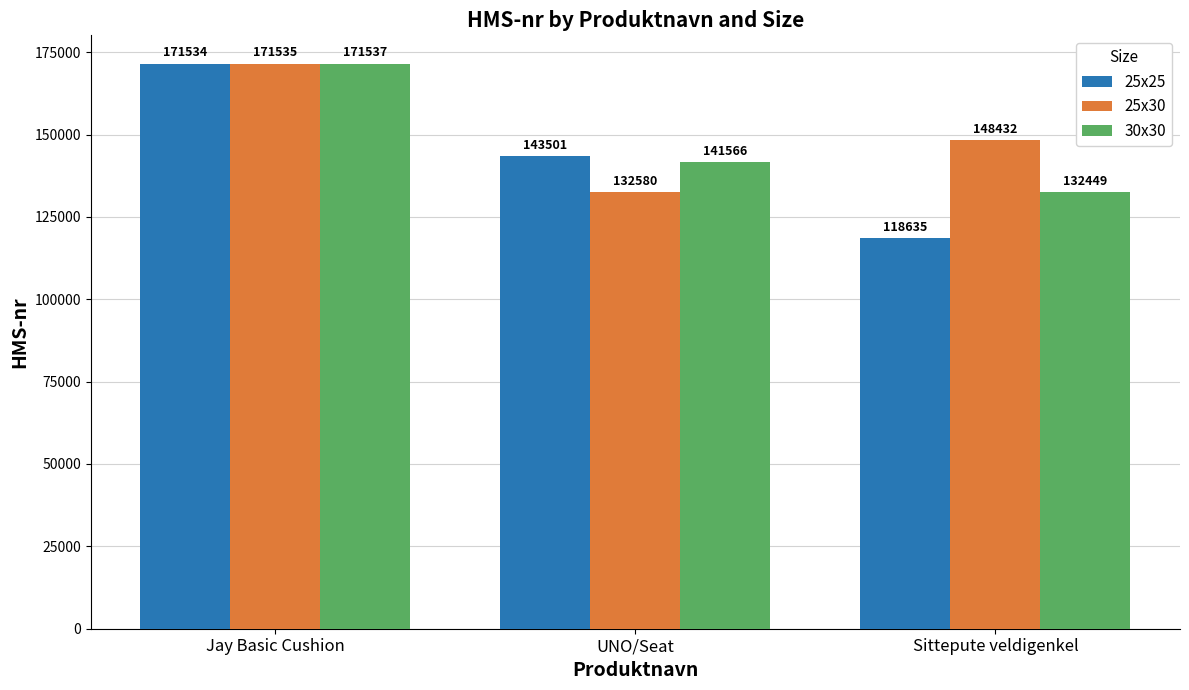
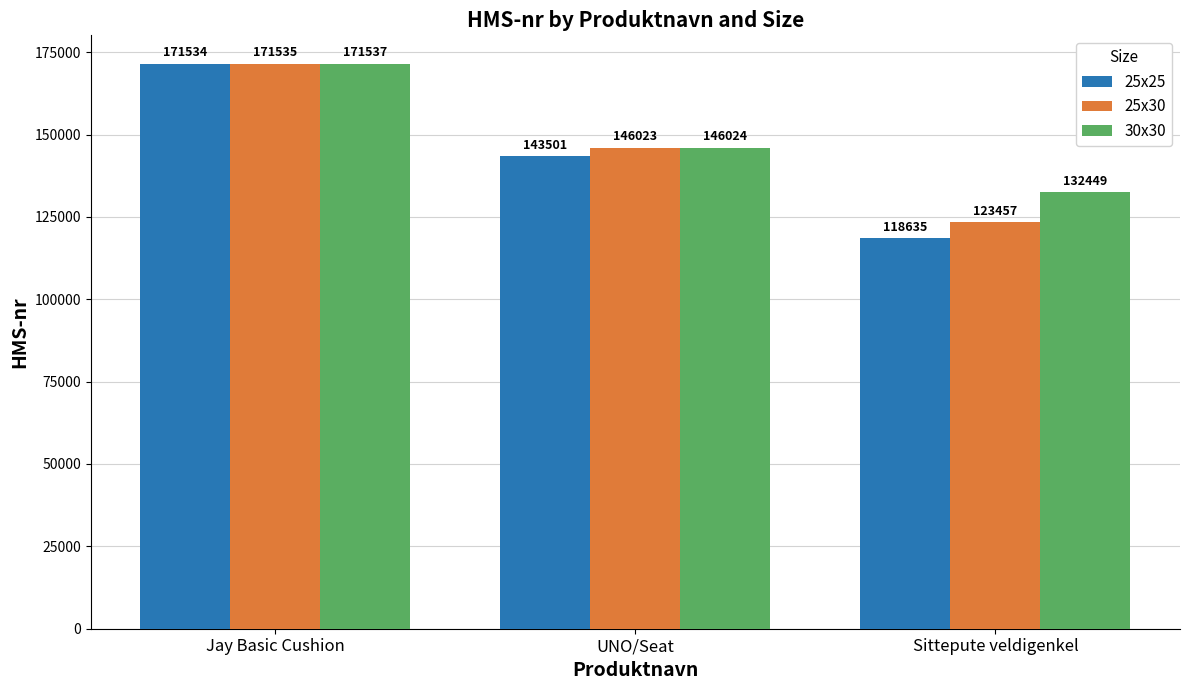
25x30, UNO/Seat: 132580 -> 146023
30x30, UNO/Seat: 141566 -> 146024
25x30, Sittepute veldigenkel: 148432 -> 123457
